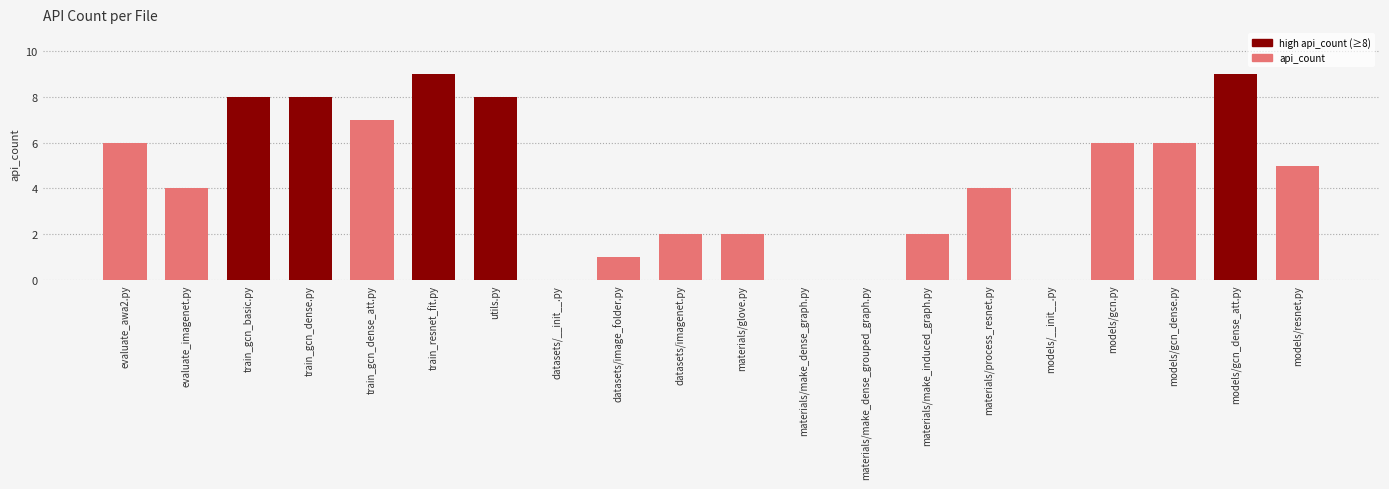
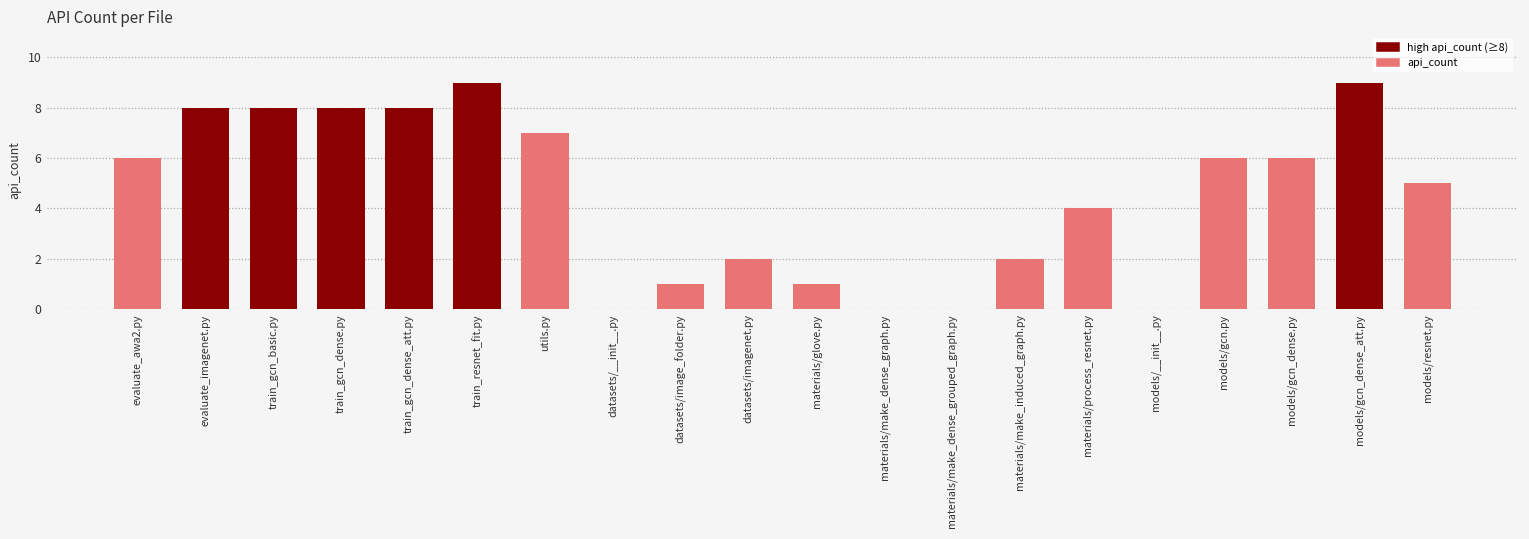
evaluate_imagenet.py: 4 -> 8
train_gcn_dense_att.py: 7 -> 8
utils.py: 8 -> 7
materials/glove.py: 2 -> 1
